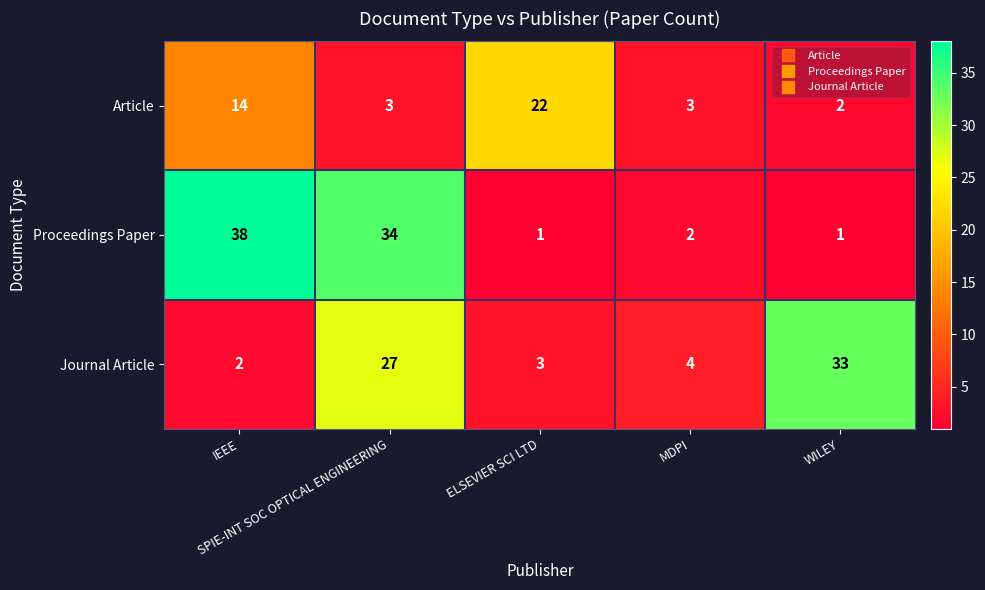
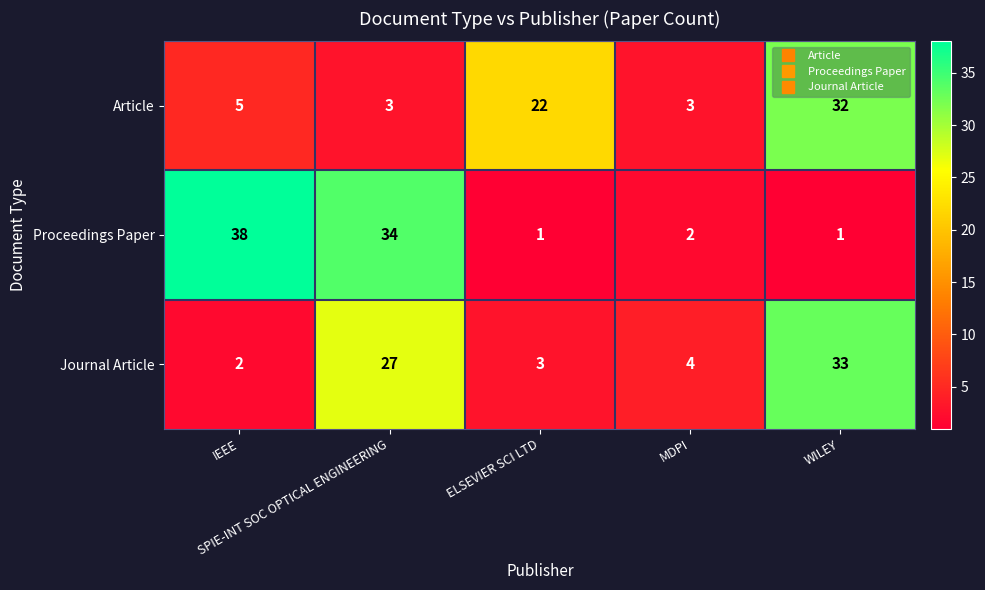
Article, IEEE: 14 -> 5
Article, WILEY: 2 -> 32
